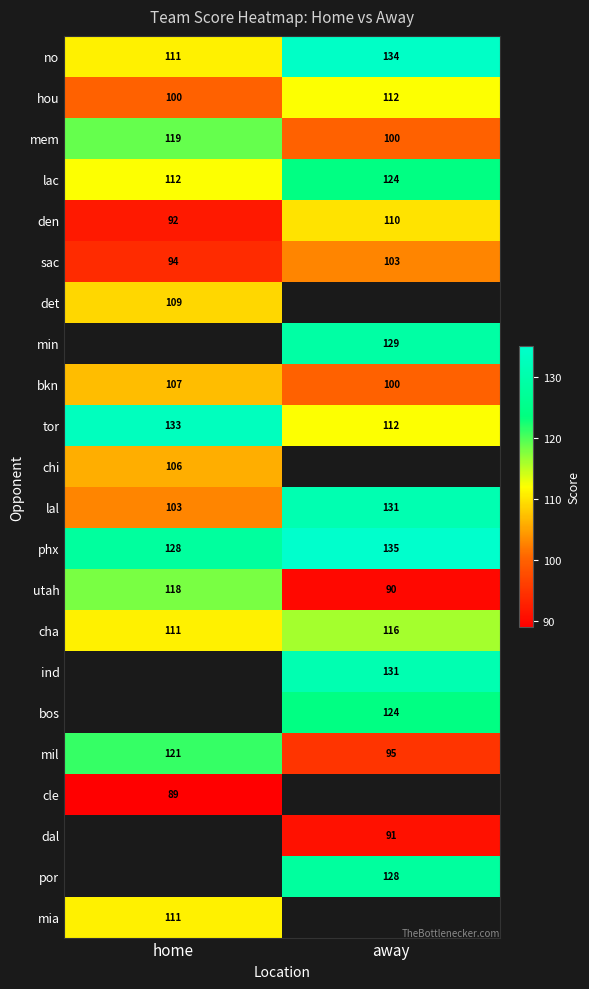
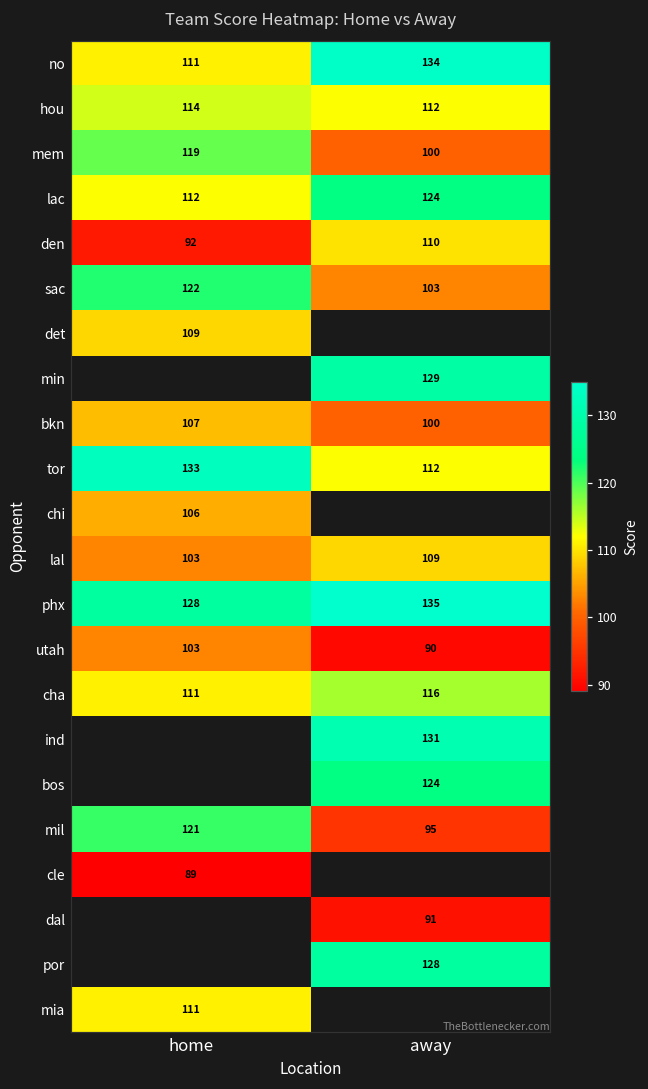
hou, home: 100 -> 114
sac, home: 94 -> 122
lal, away: 131 -> 109
utah, home: 118 -> 103
